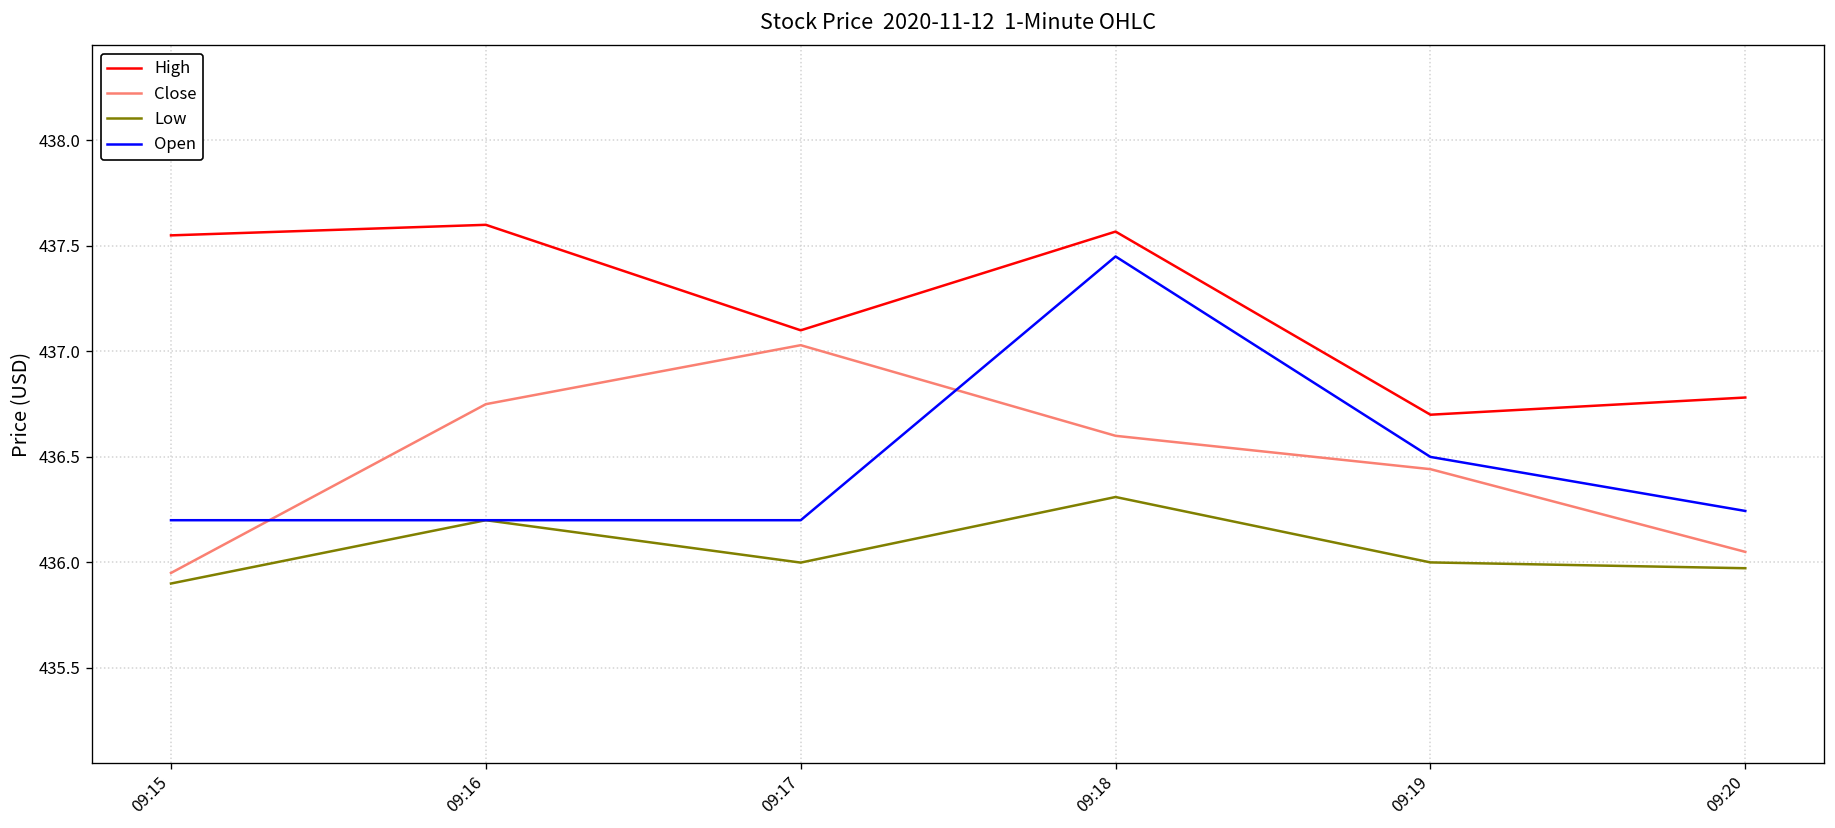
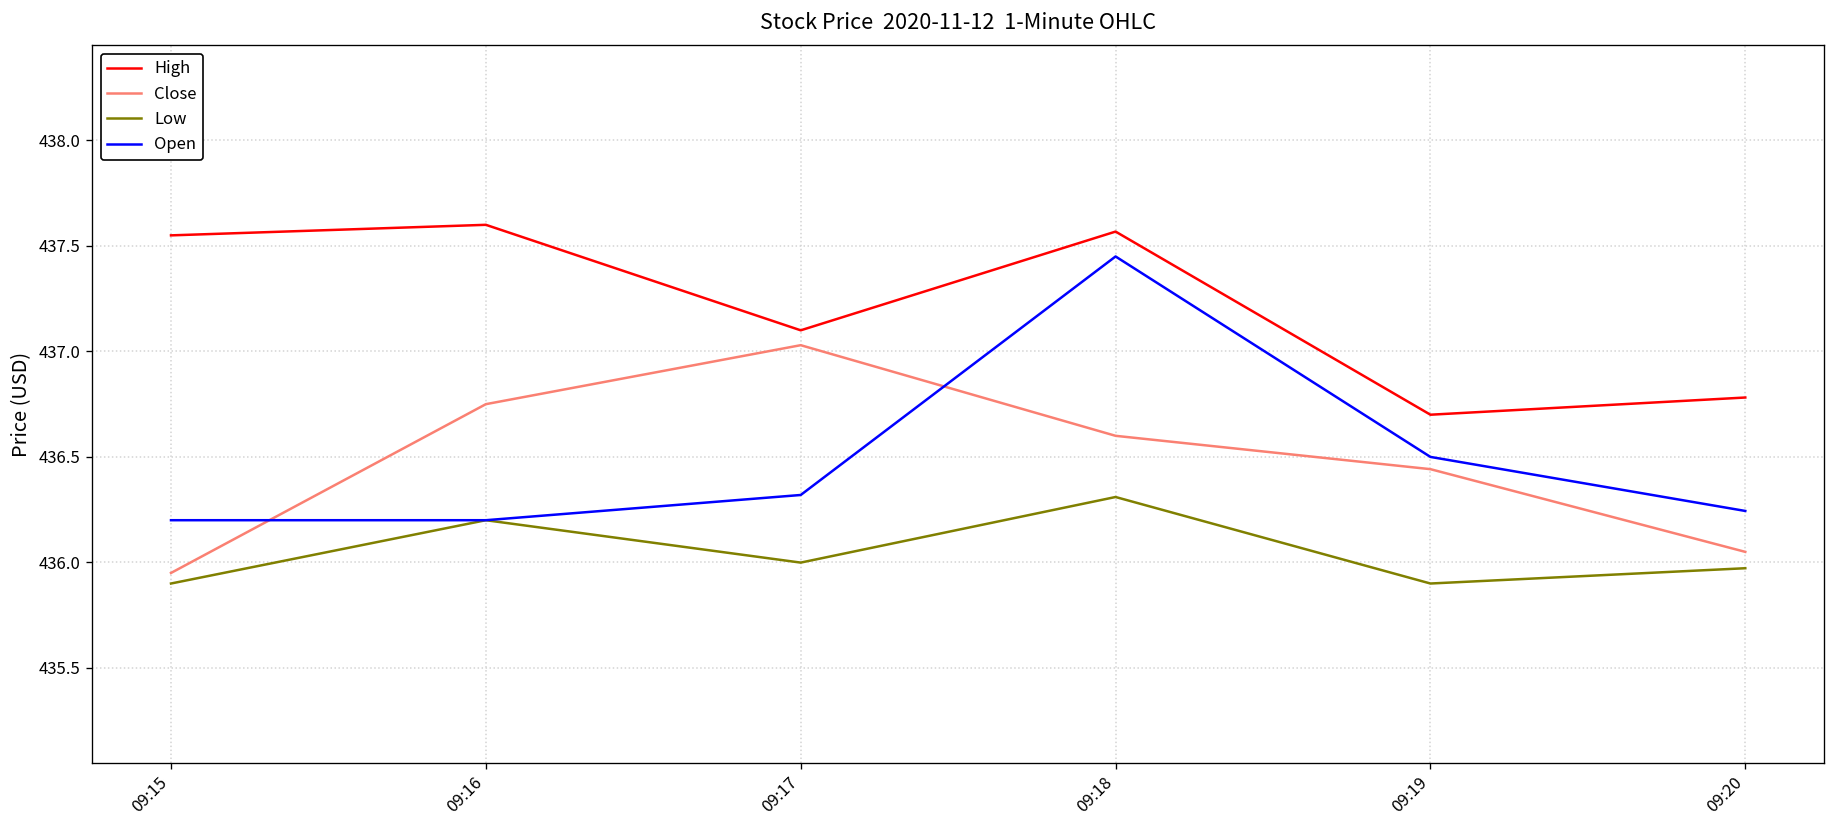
Open, 09:17: 436.20 -> 436.32
Low, 09:19: 436.0 -> 435.9
